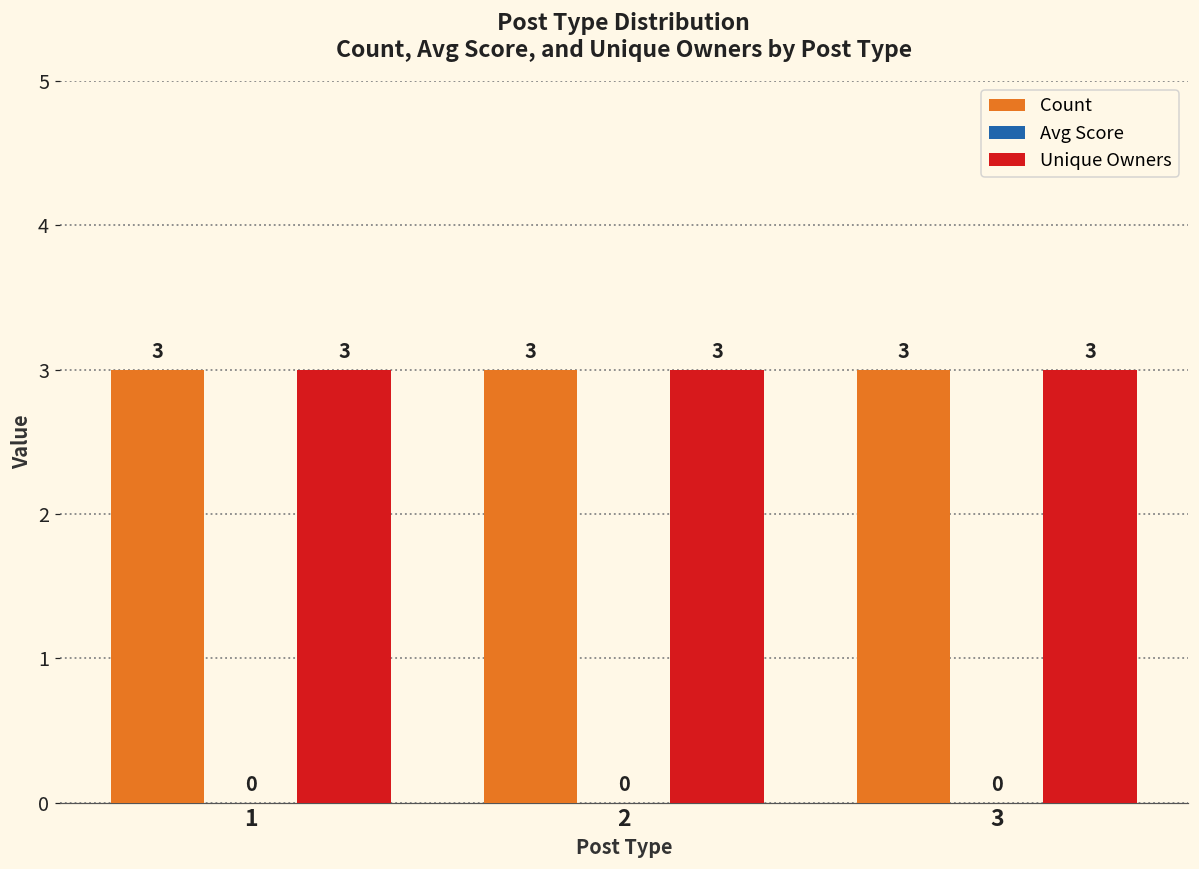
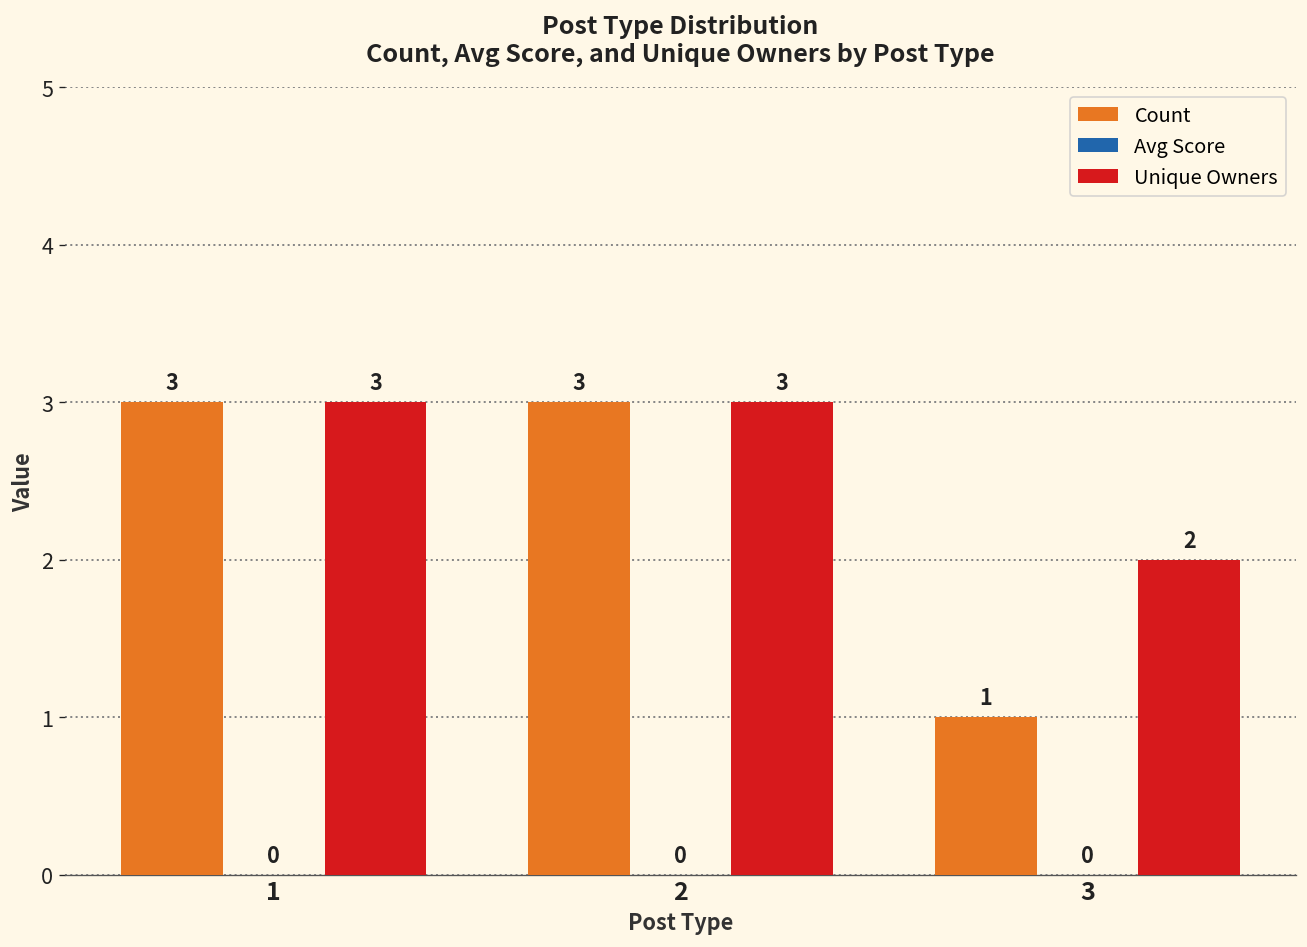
Count, 3: 3 -> 1
Unique Owners, 3: 3 -> 2
